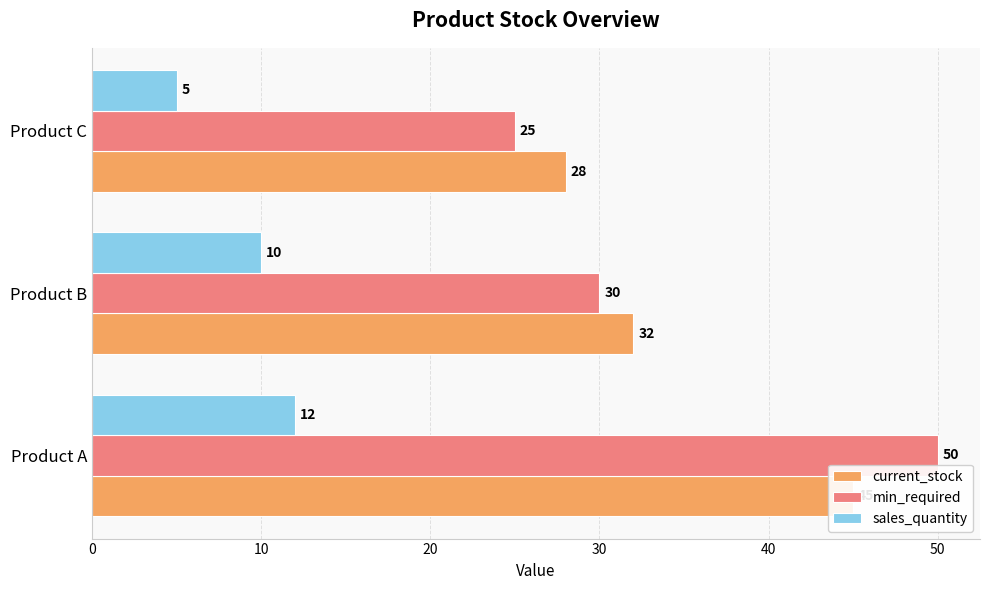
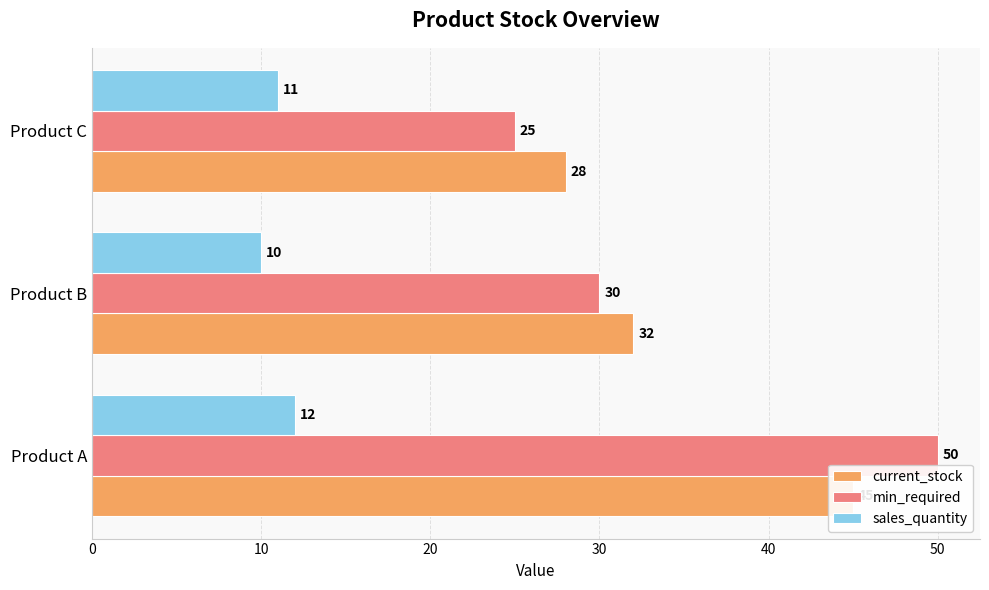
sales_quantity, Product C: 5 -> 11
